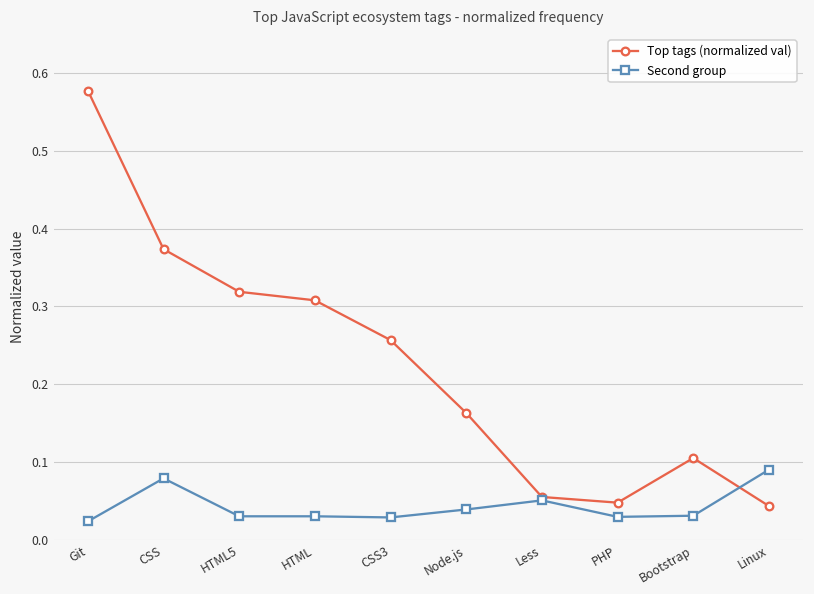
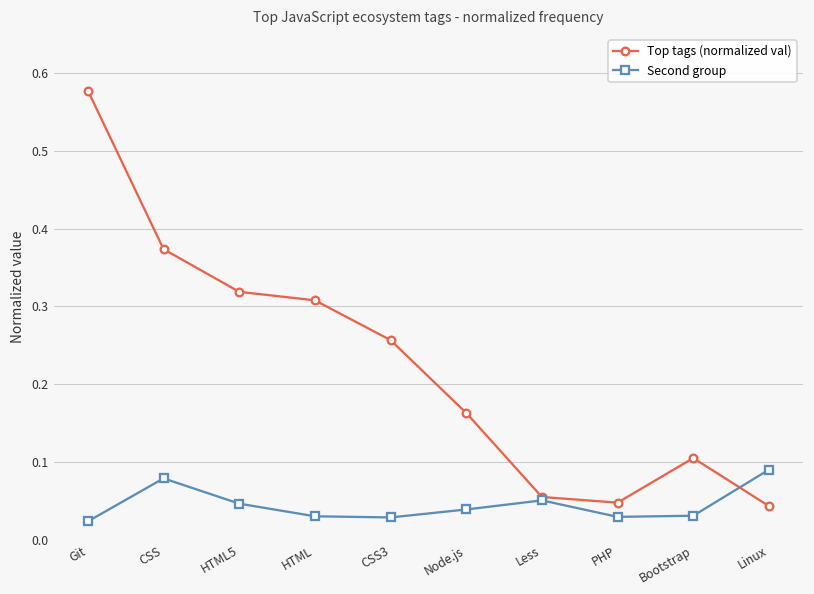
Second group, HTML5: 0.03 -> 0.05
